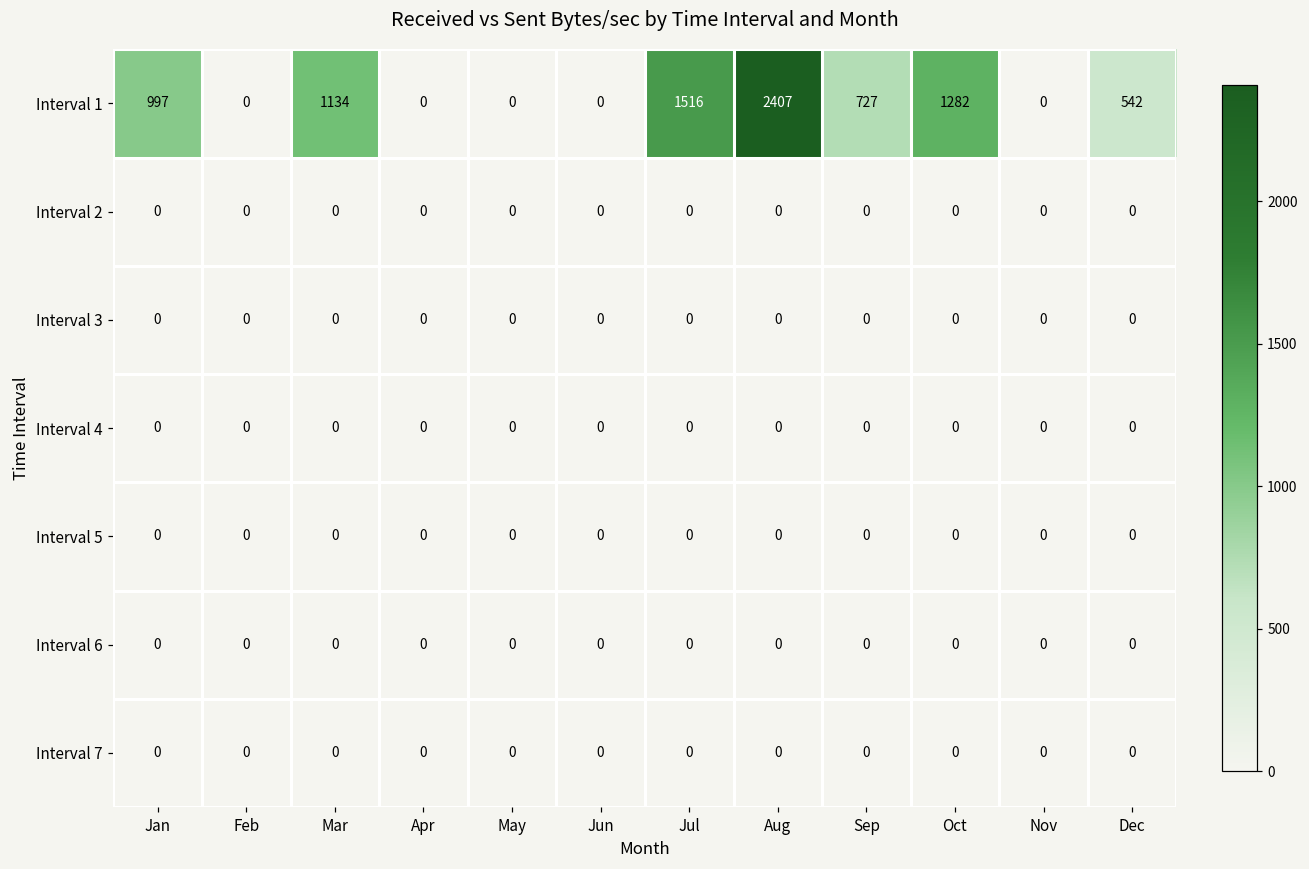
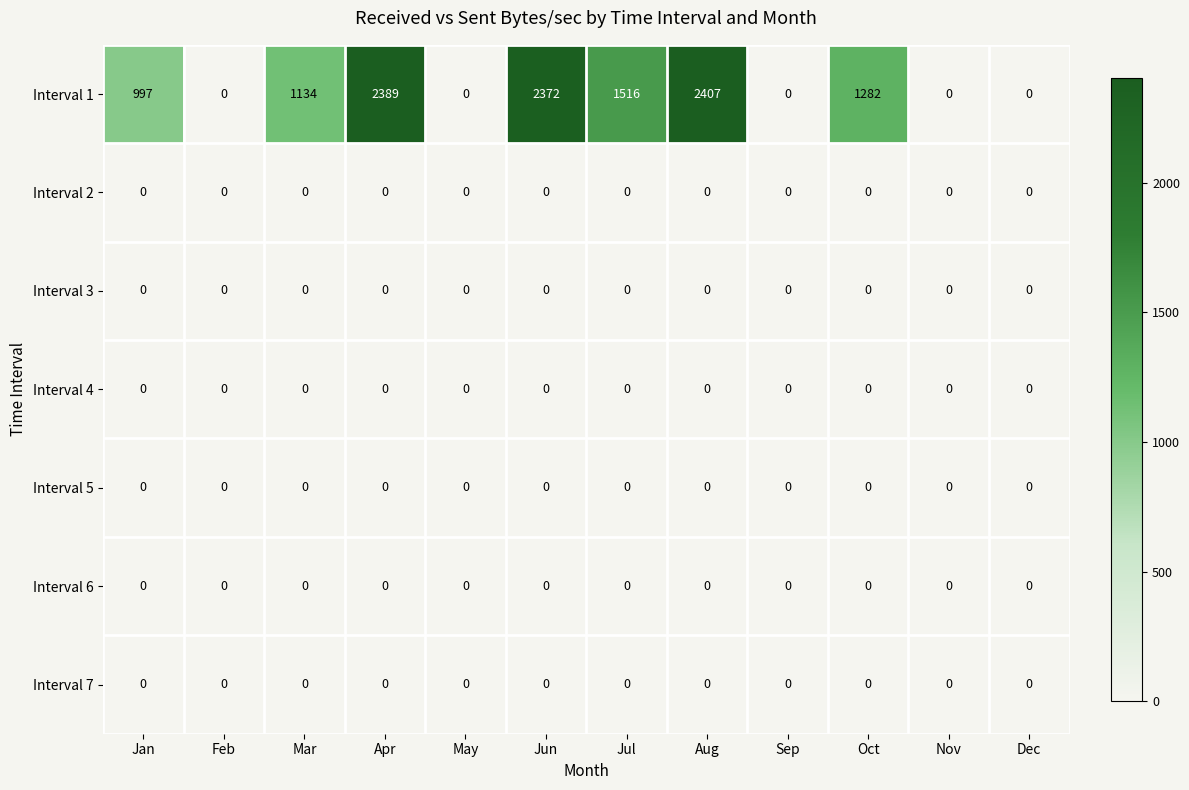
Interval 1, Apr: 0 -> 2389
Interval 1, Jun: 0 -> 2372
Interval 1, Sep: 727 -> 0
Interval 1, Dec: 542 -> 0
